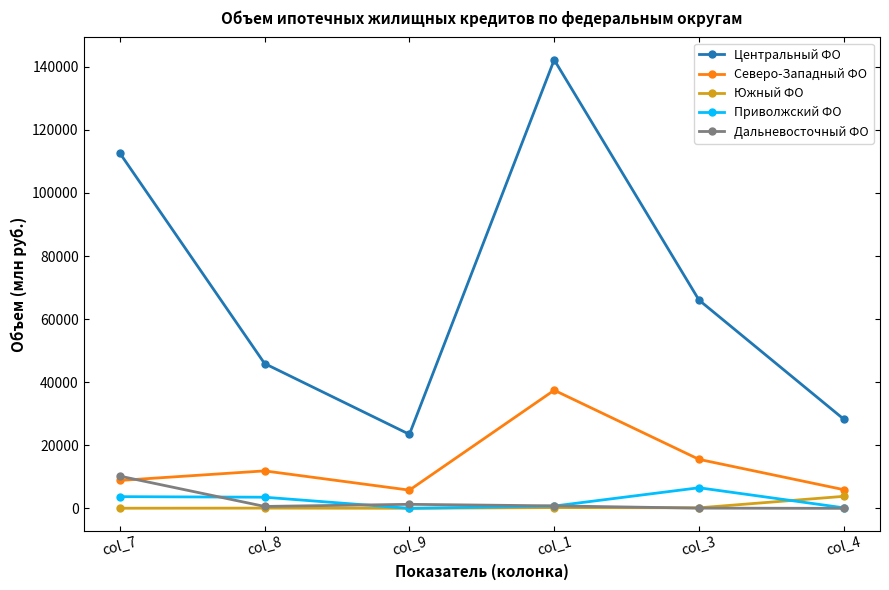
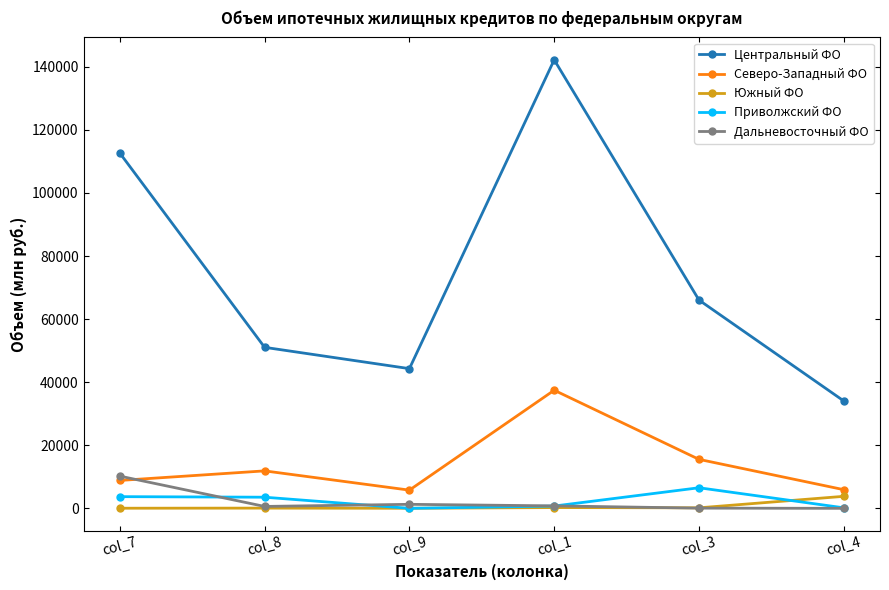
Центральный ФО, col_8: 46000 -> 51000
Центральный ФО, col_9: 23000 -> 44000
Центральный ФО, col_4: 28000 -> 34000
